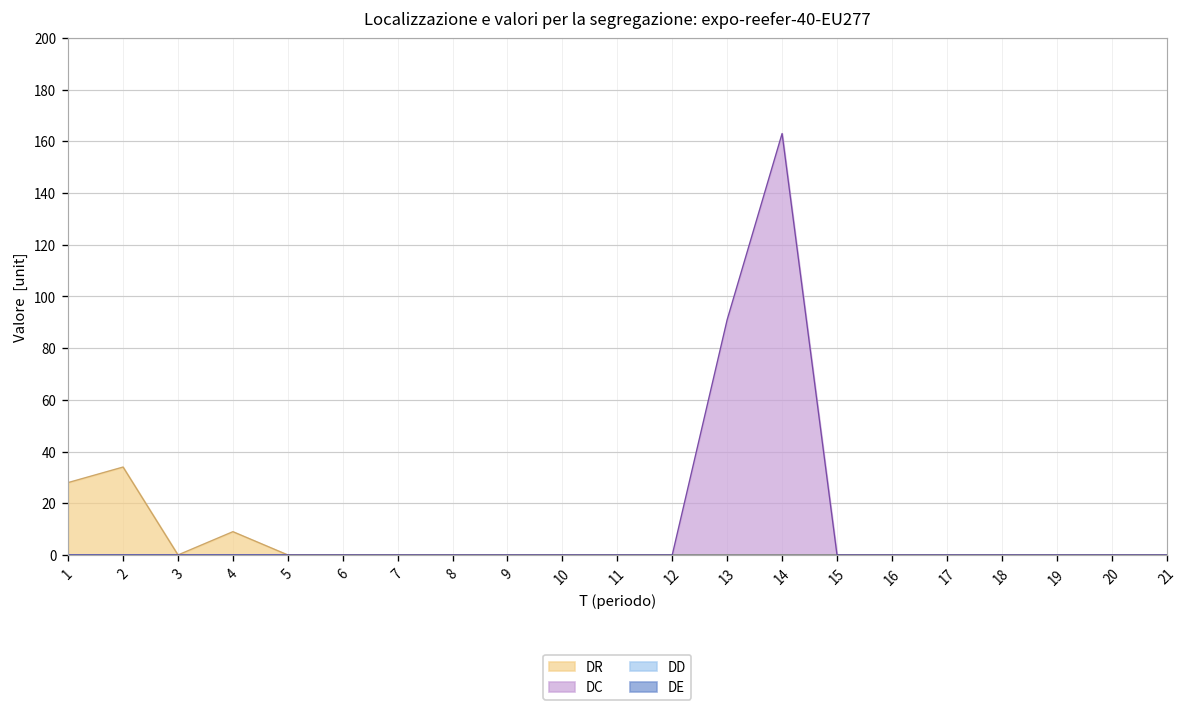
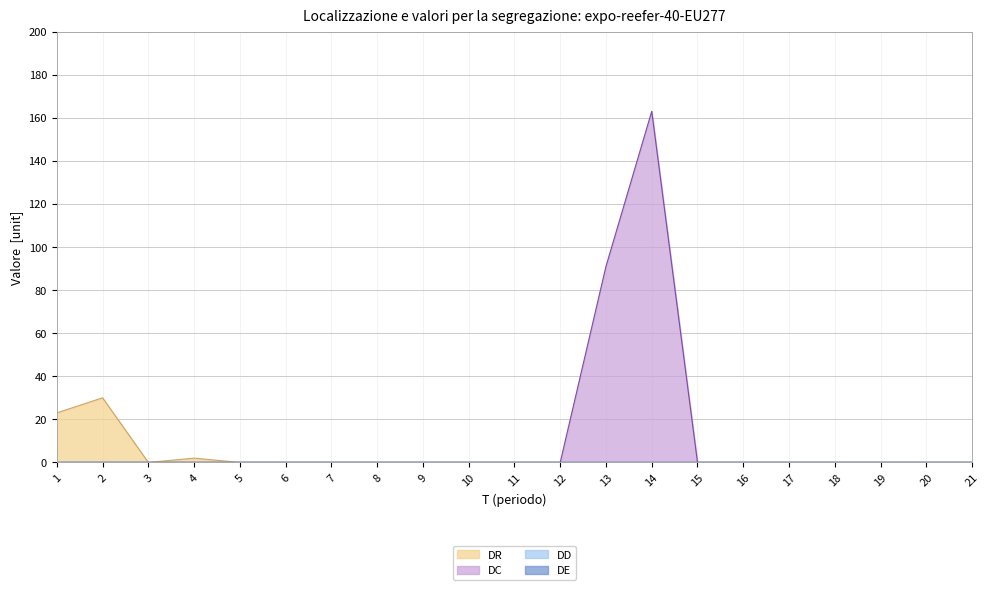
DR, 1: 28 -> 23
DR, 2: 34 -> 30
DR, 4: 9 -> 2
